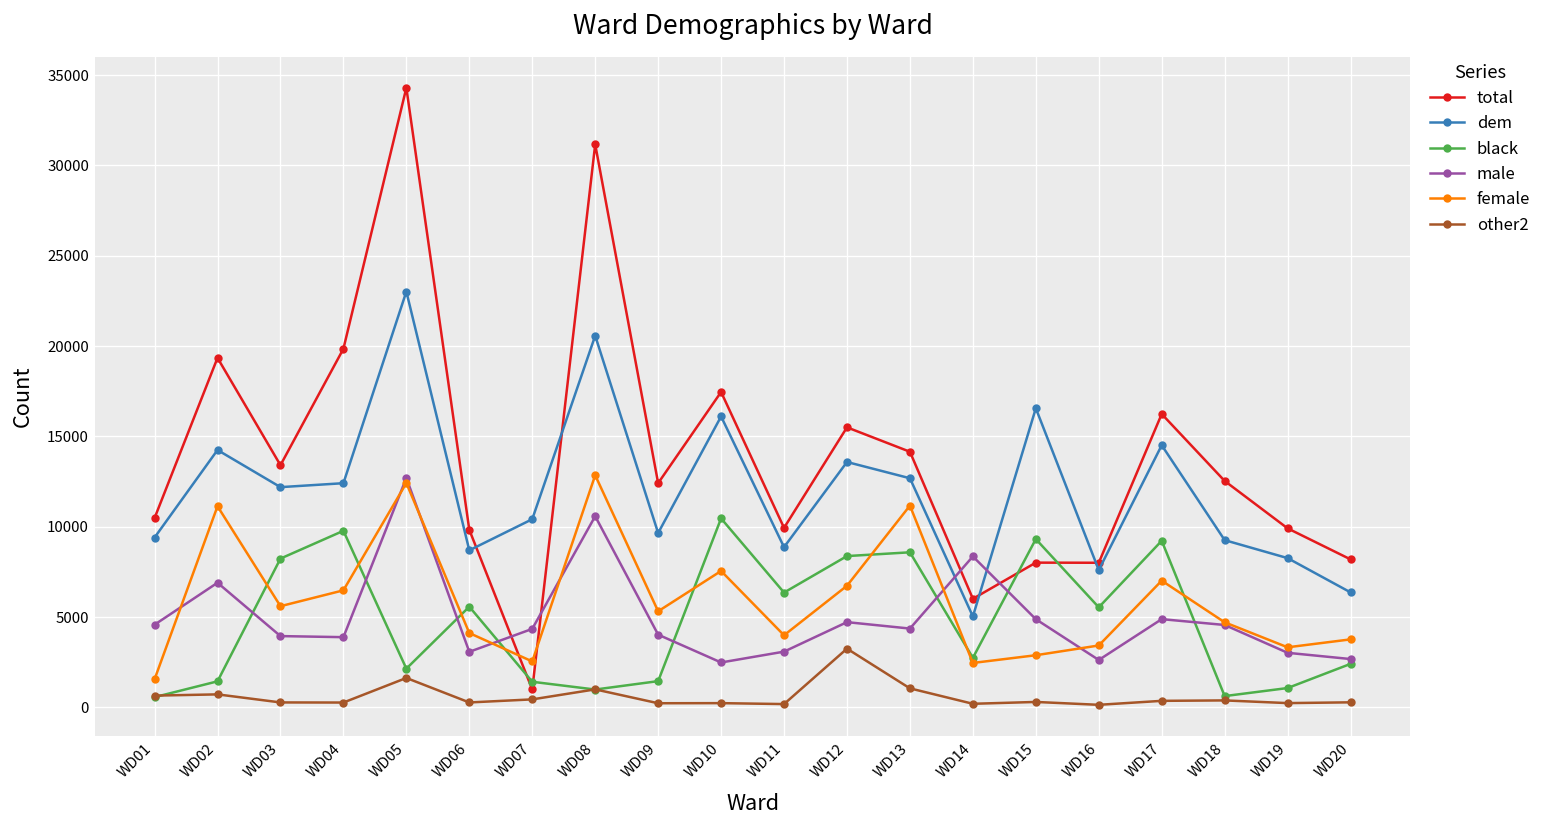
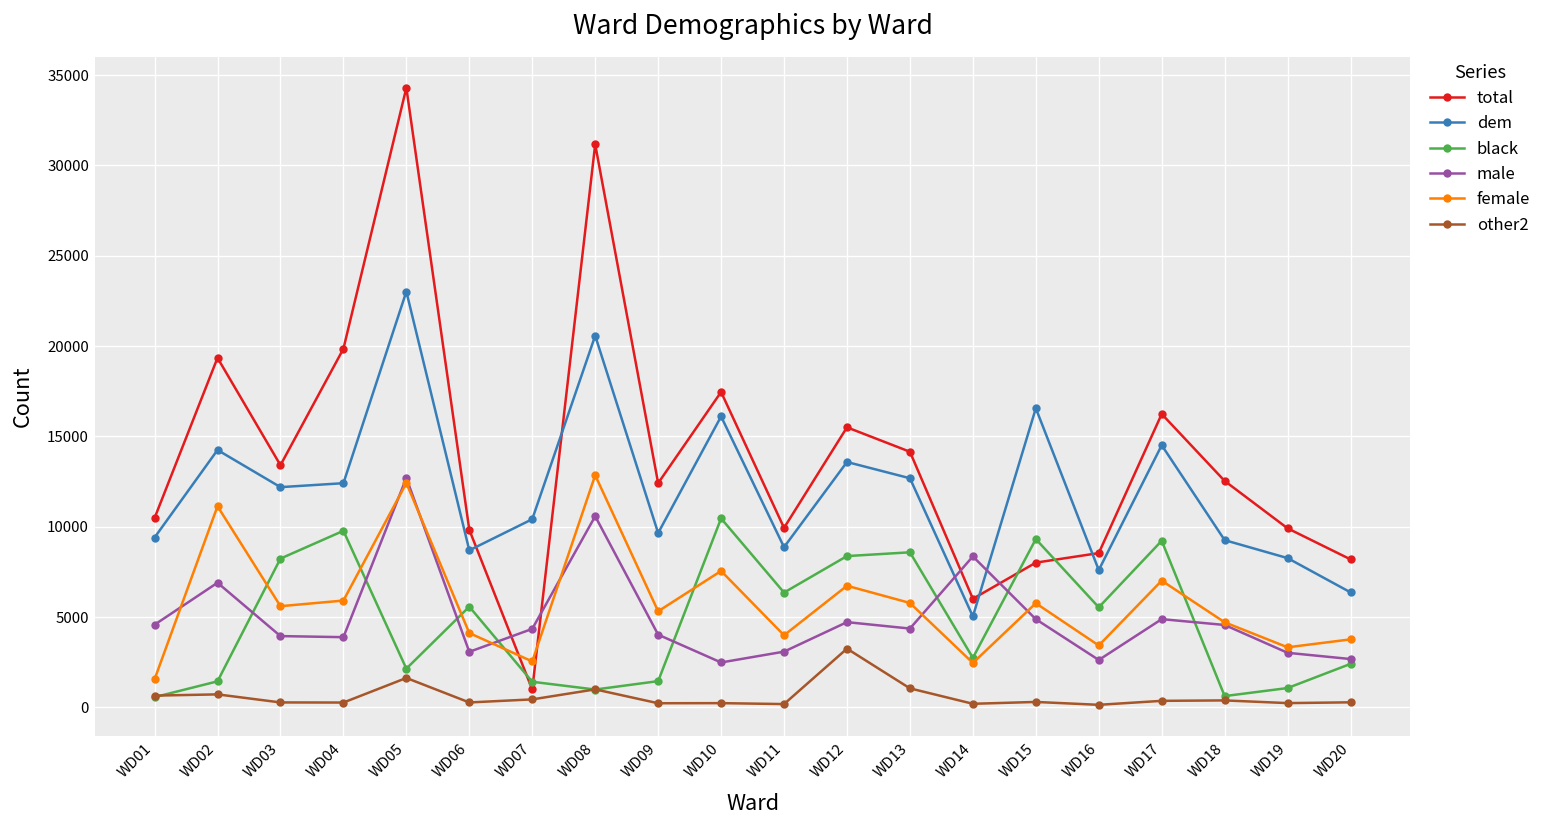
female, WD04: 6500 -> 5900
female, WD13: 11200 -> 5800
female, WD15: 2900 -> 5800
total, WD16: 8000 -> 8500
